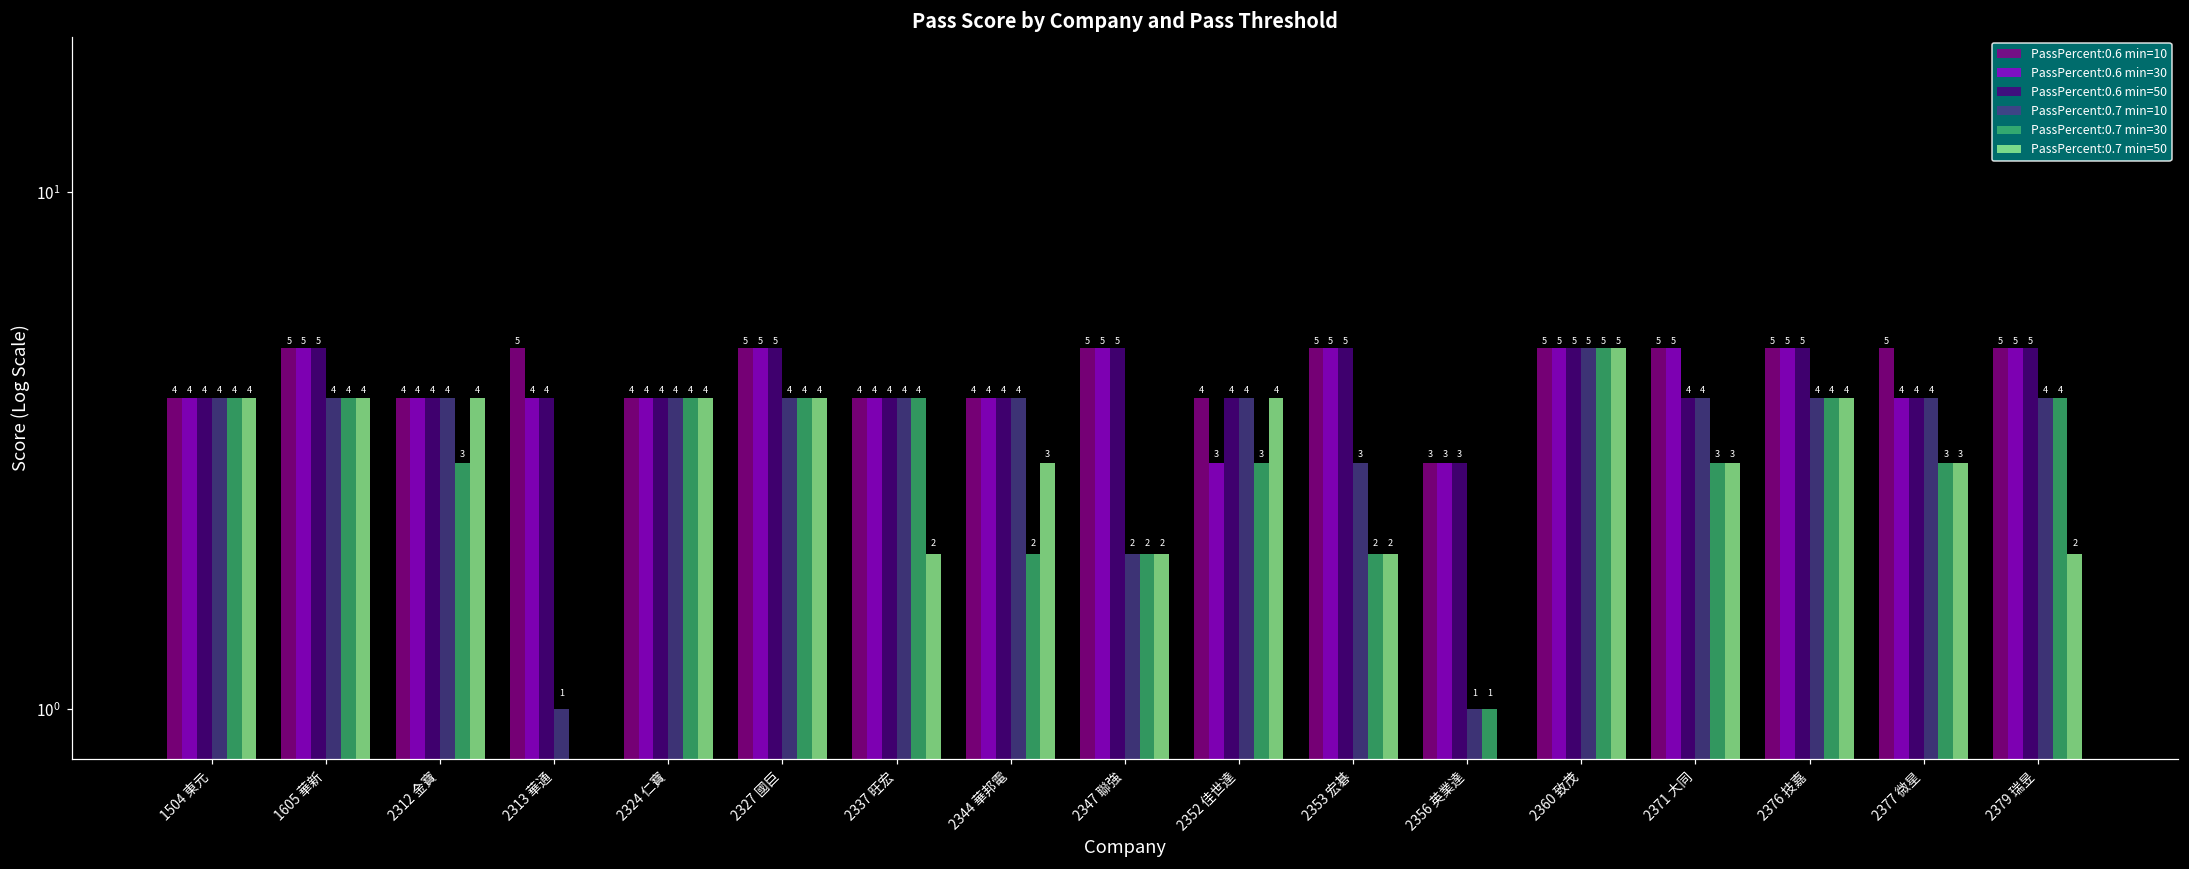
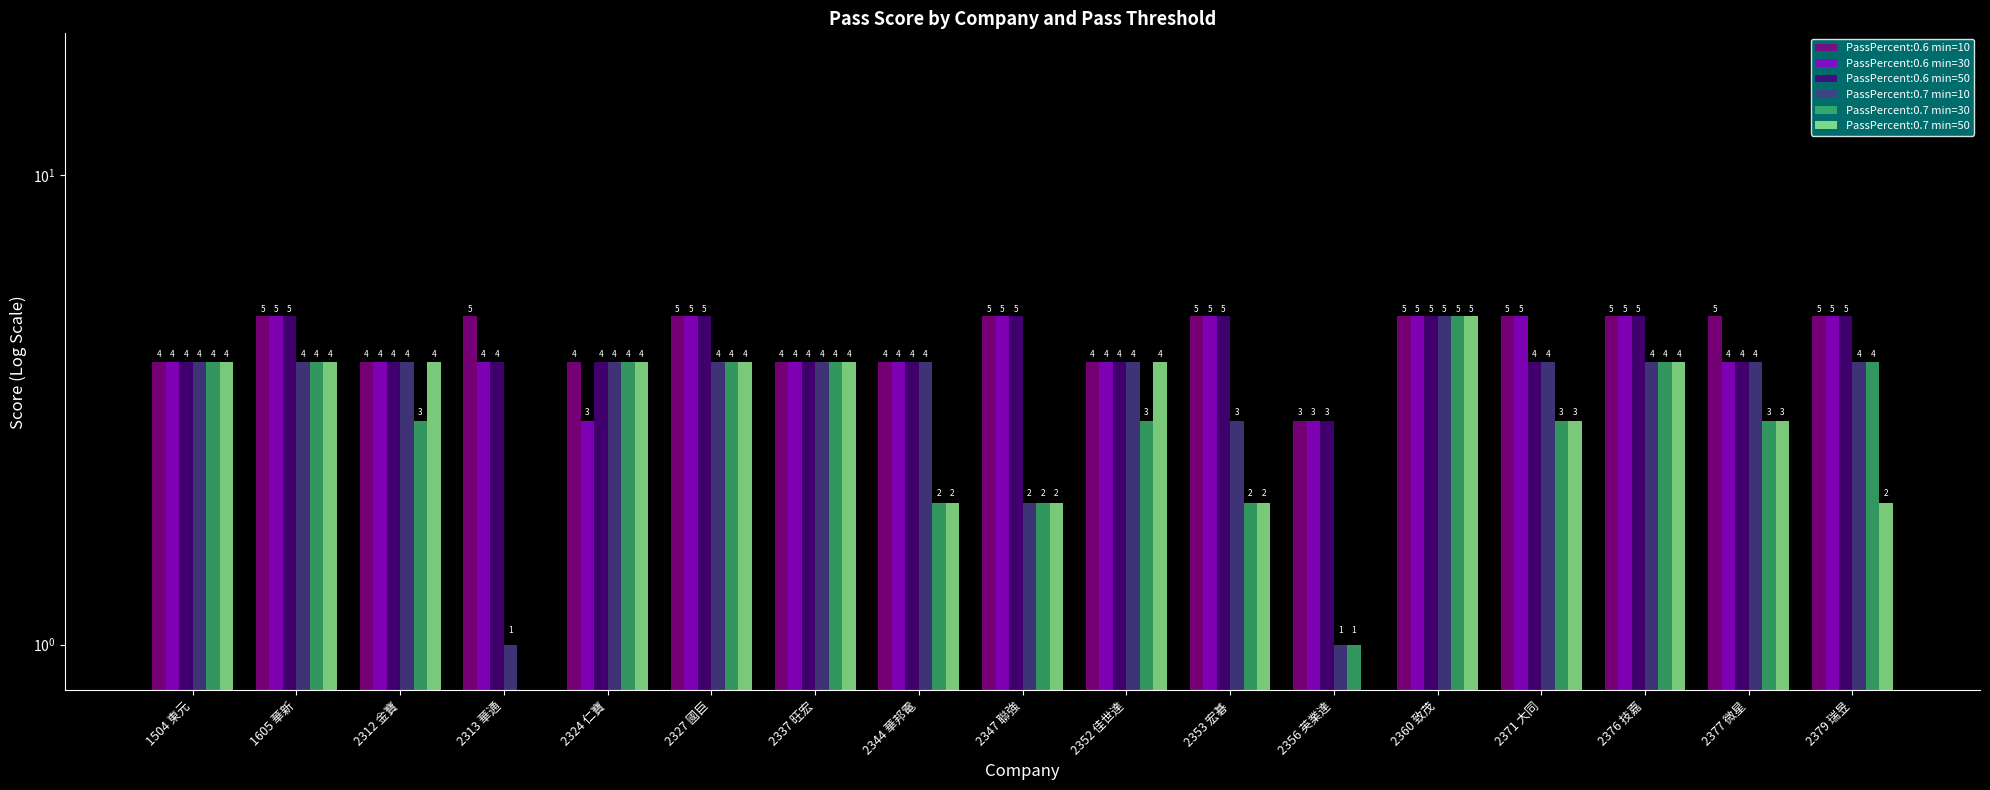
PassPercent:0.6 min=30, 2324 仁寶: 4 -> 3
PassPercent:0.7 min=50, 2337 旺宏: 2 -> 4
PassPercent:0.7 min=50, 2344 華邦電: 3 -> 2
PassPercent:0.6 min=30, 2352 佳世達: 3 -> 4
